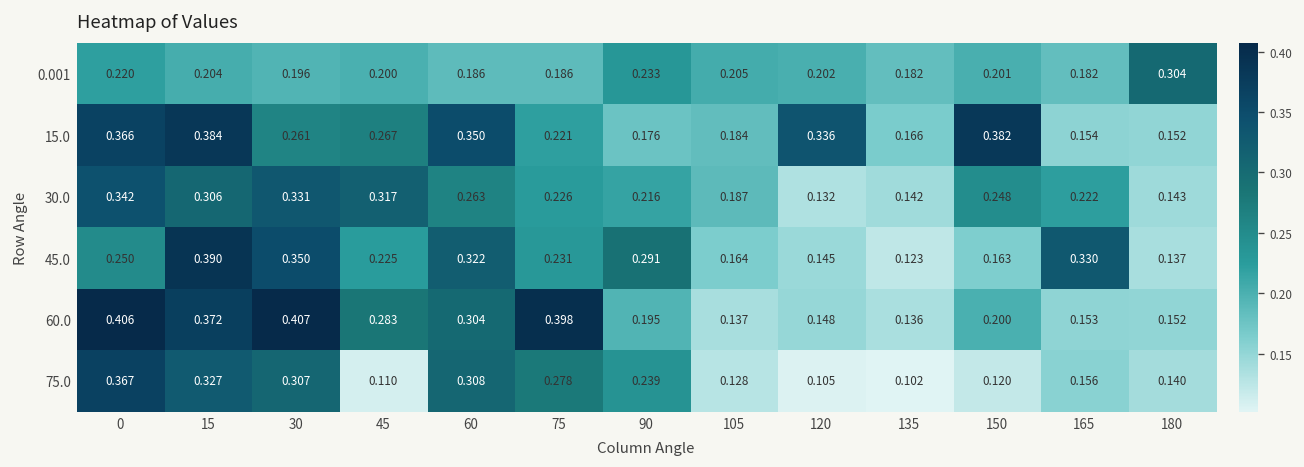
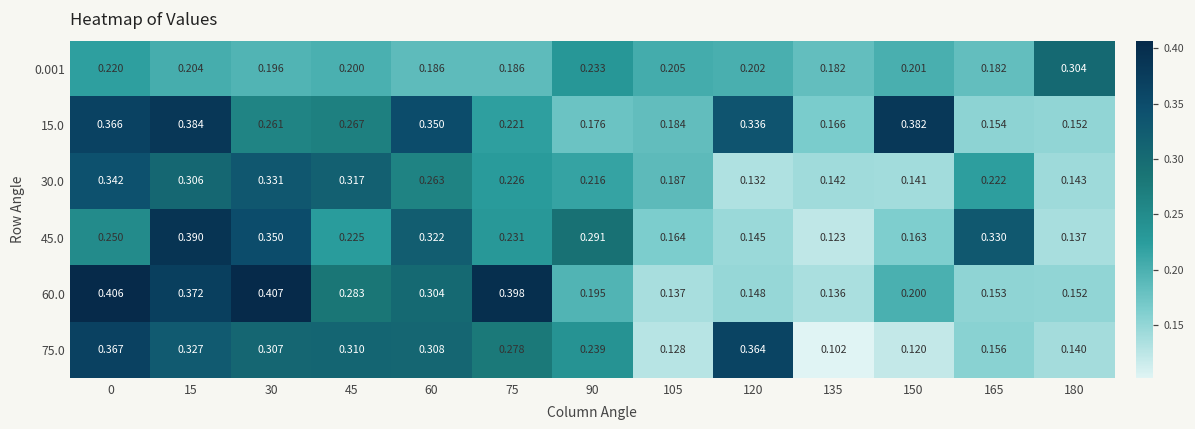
30.0, 150: 0.248 -> 0.141
75.0, 45: 0.110 -> 0.310
75.0, 120: 0.105 -> 0.364
